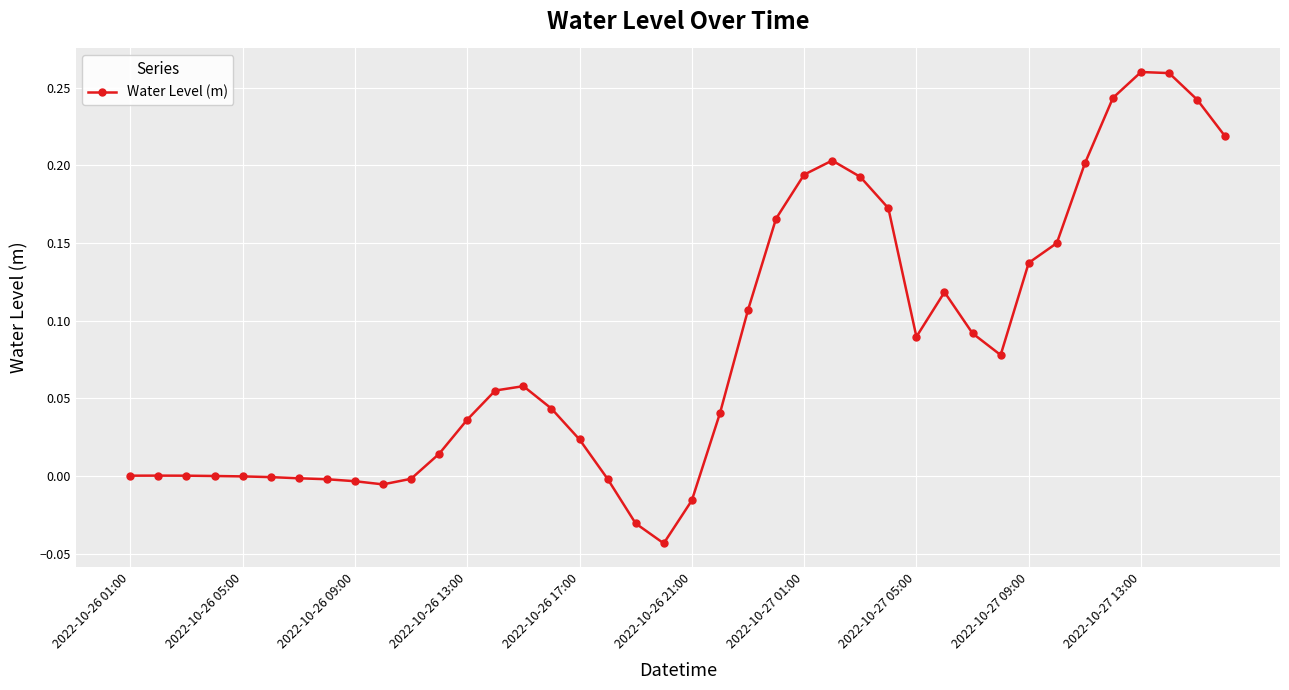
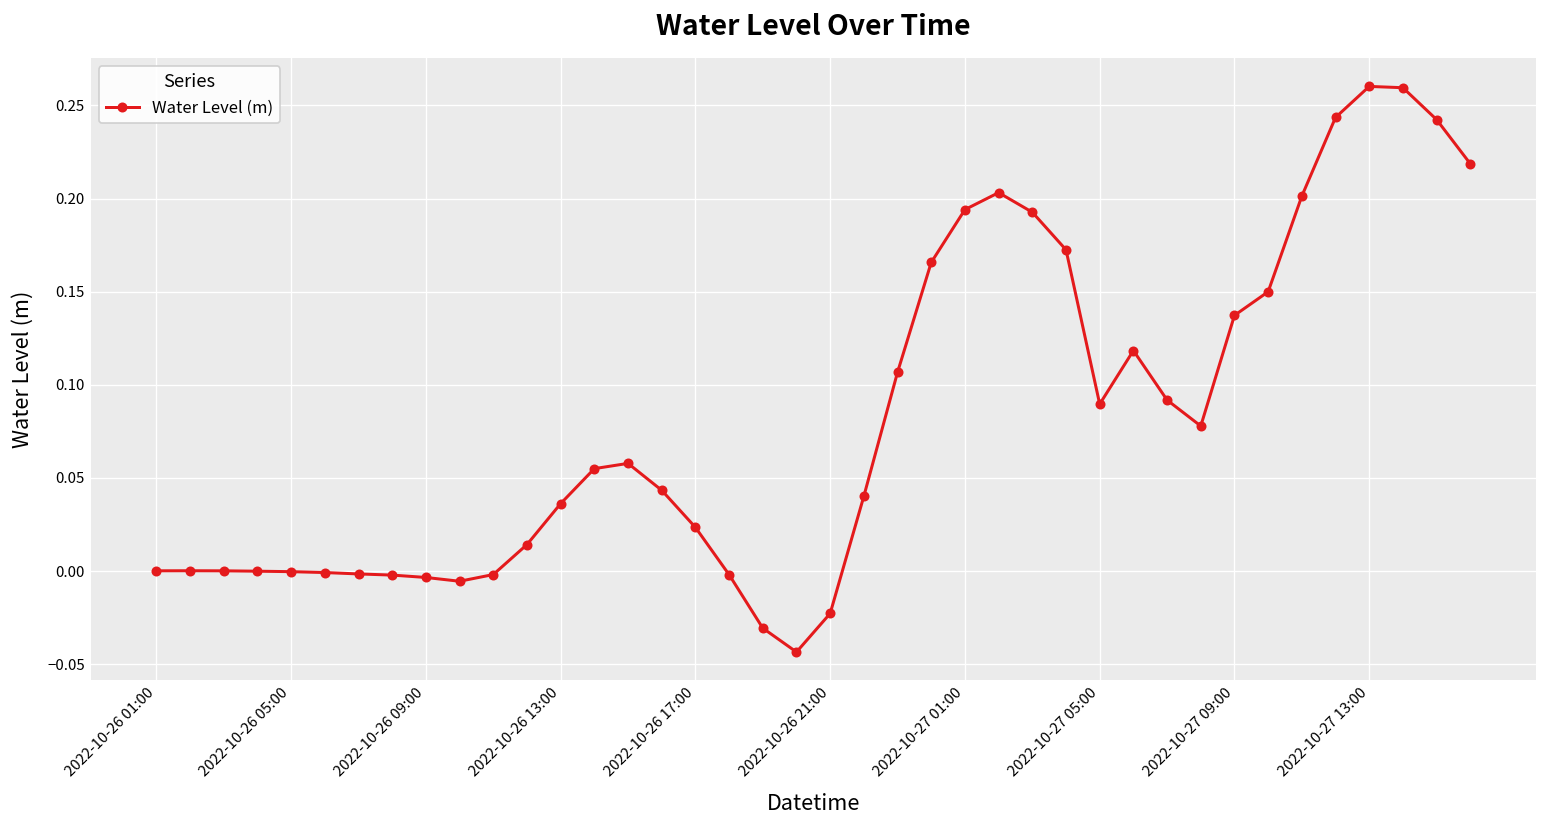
2022-10-26 21:00: -0.016 -> -0.023
